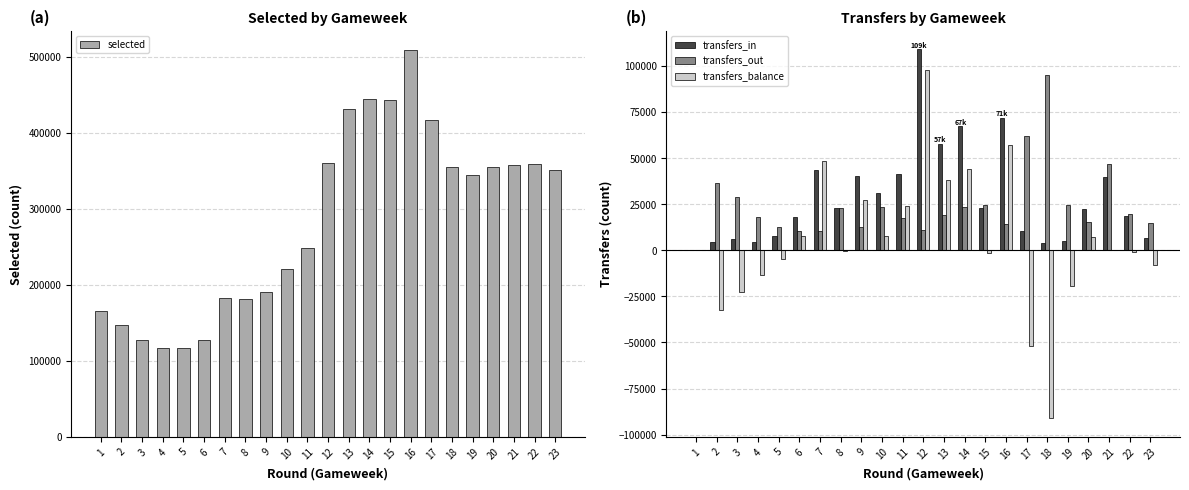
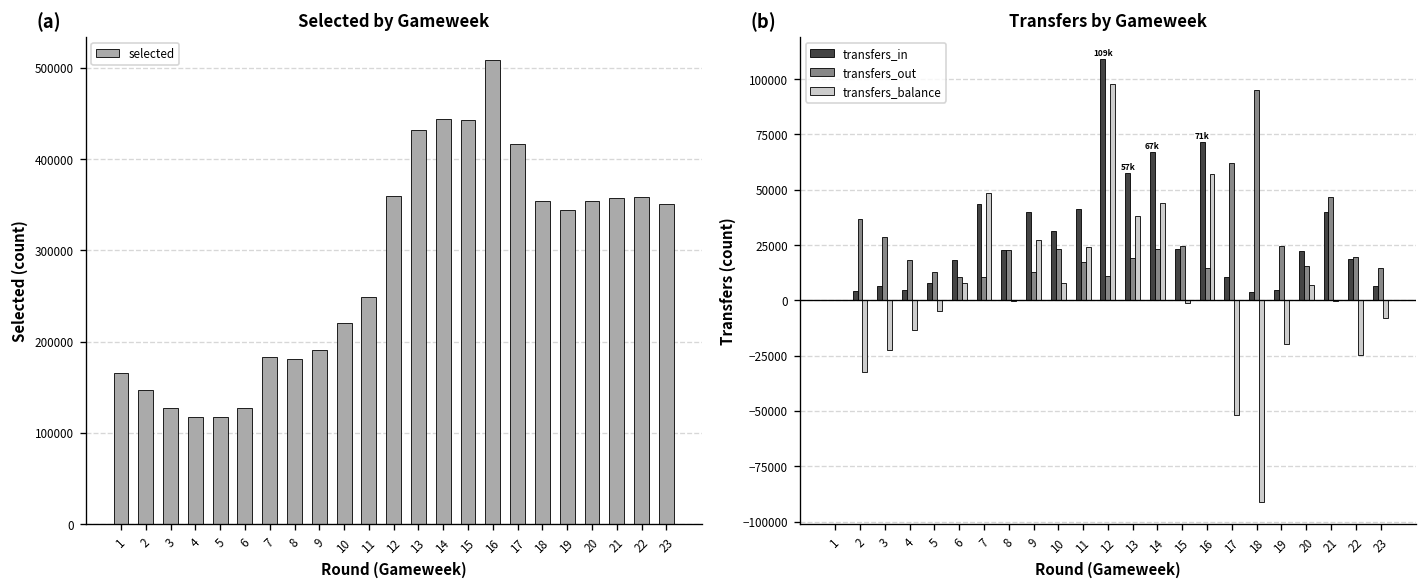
Transfers by Gameweek, transfers_balance, 22: -1000 -> -25000
